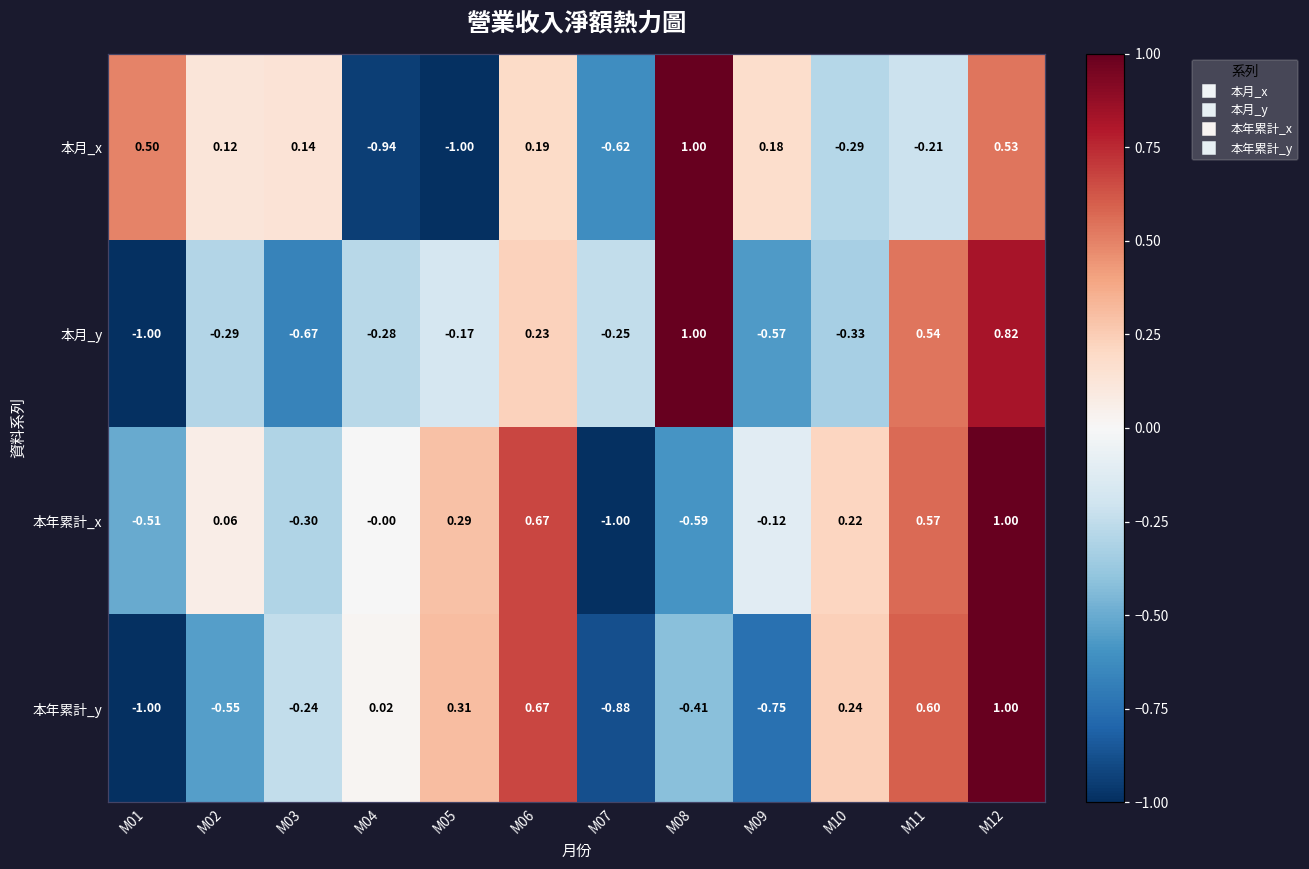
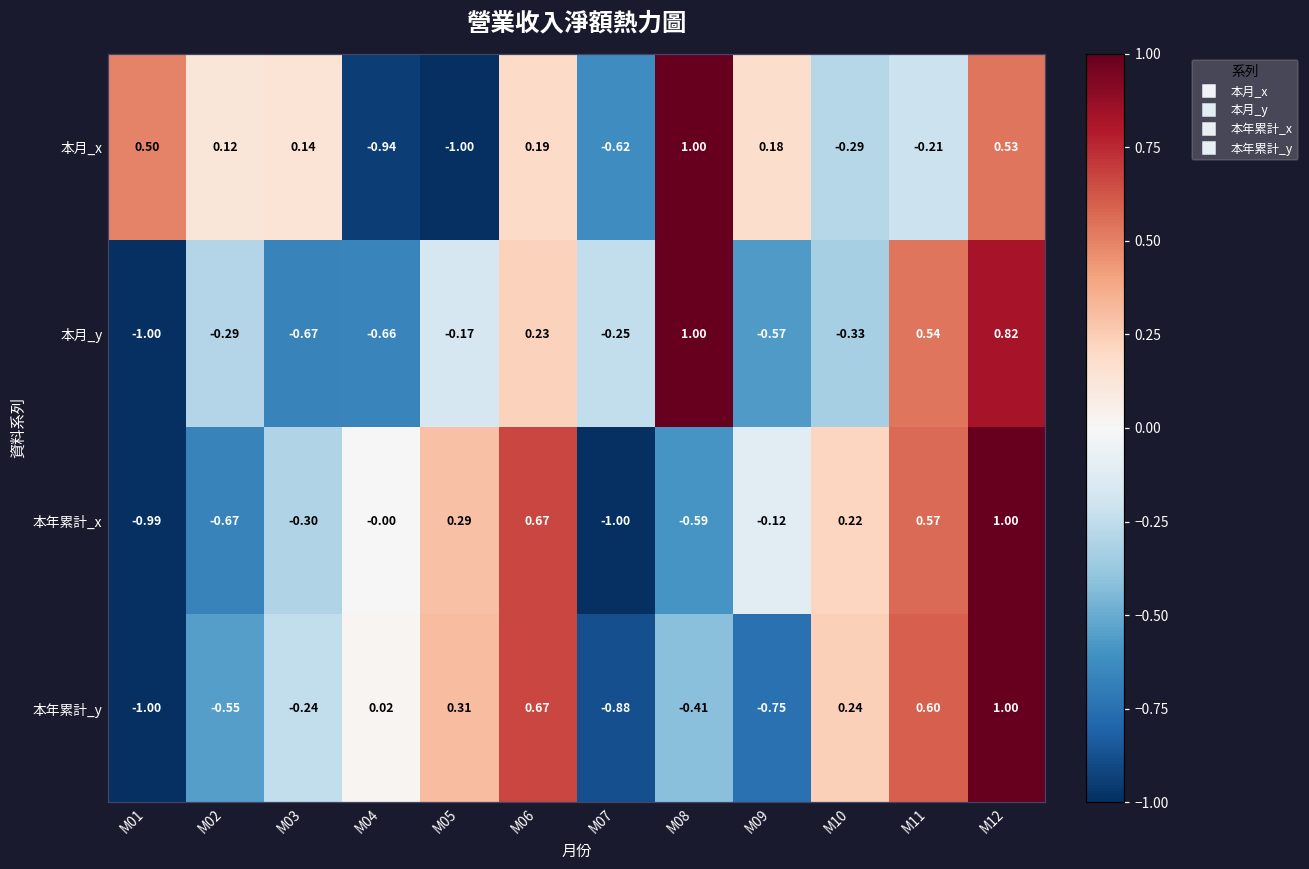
本月_y, M04: -0.28 -> -0.66
本年累計_x, M01: -0.51 -> -0.99
本年累計_x, M02: 0.06 -> -0.67
